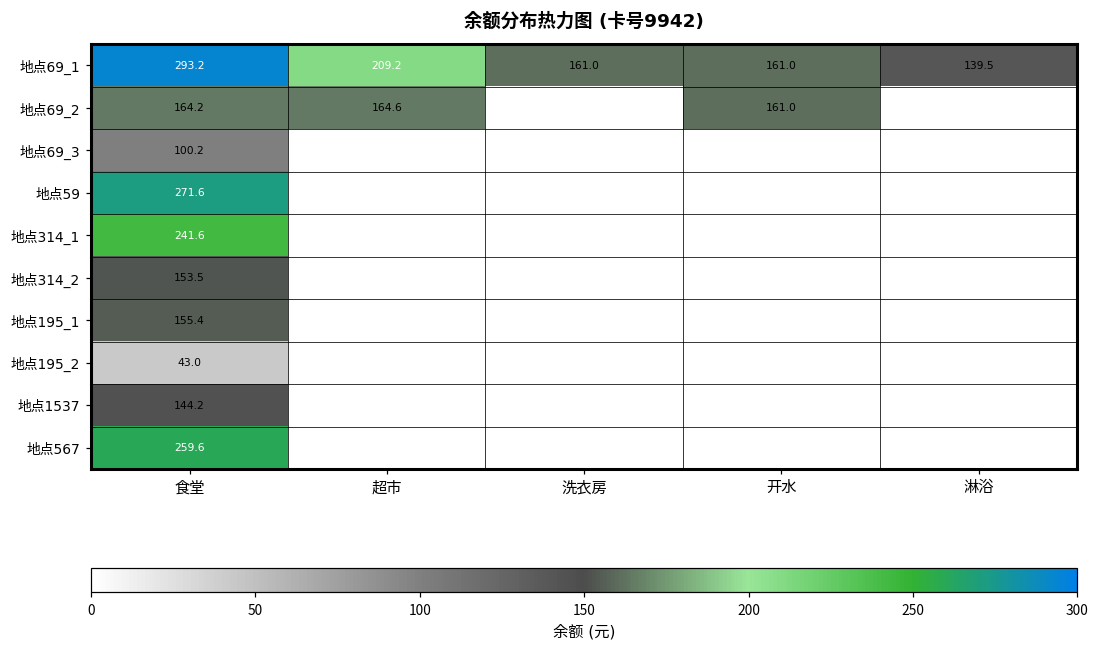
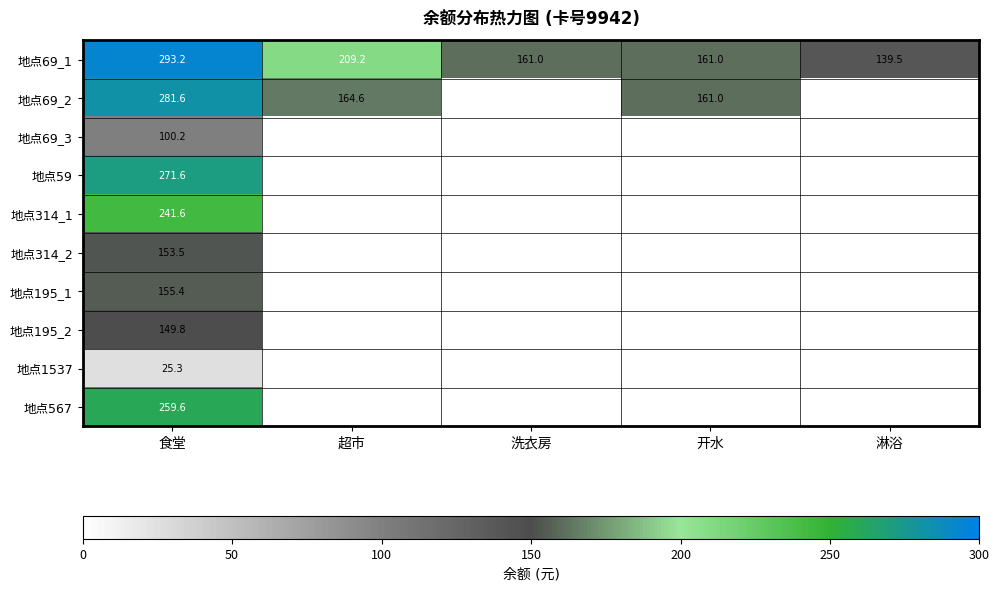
地点69_2, 食堂: 164.2 -> 281.6
地点195_2, 食堂: 43.0 -> 149.8
地点1537, 食堂: 144.2 -> 25.3
